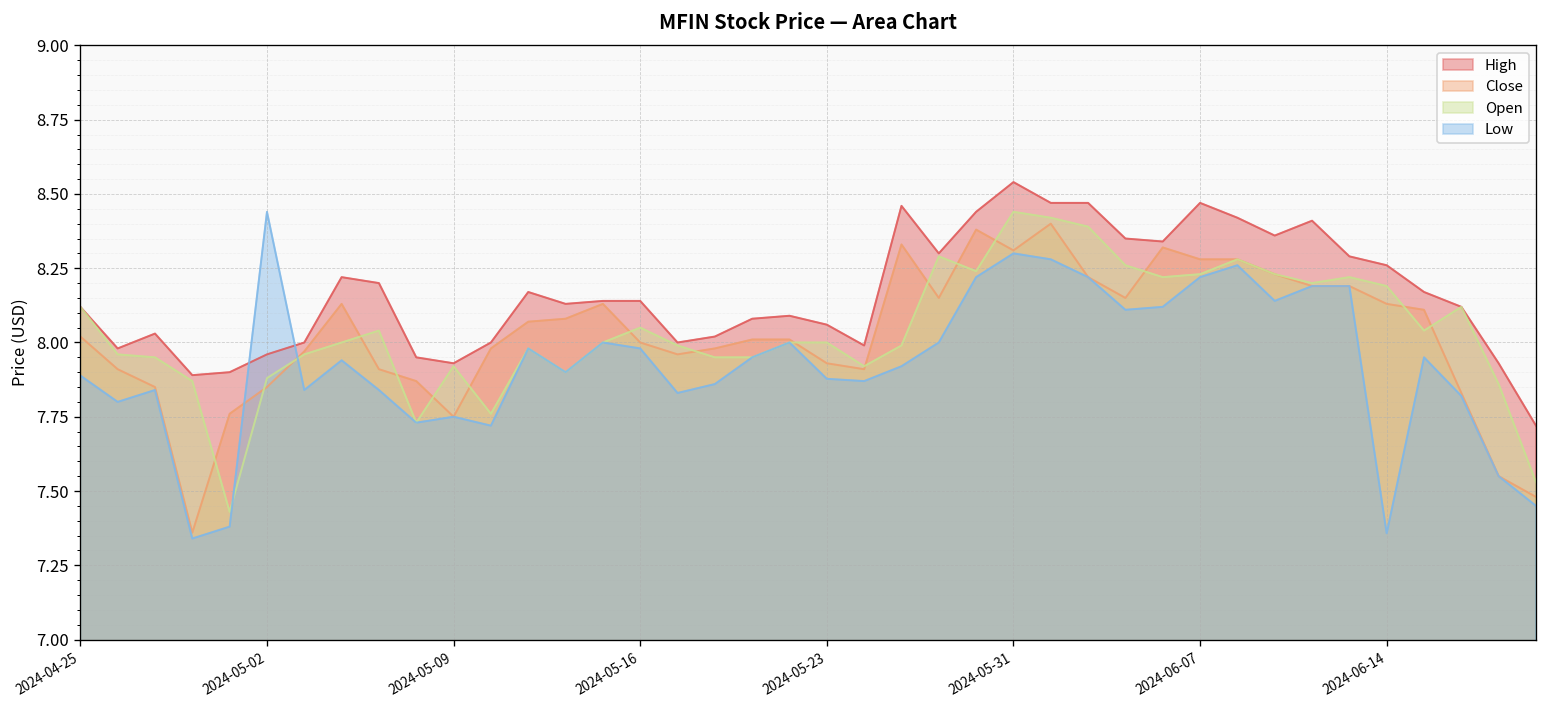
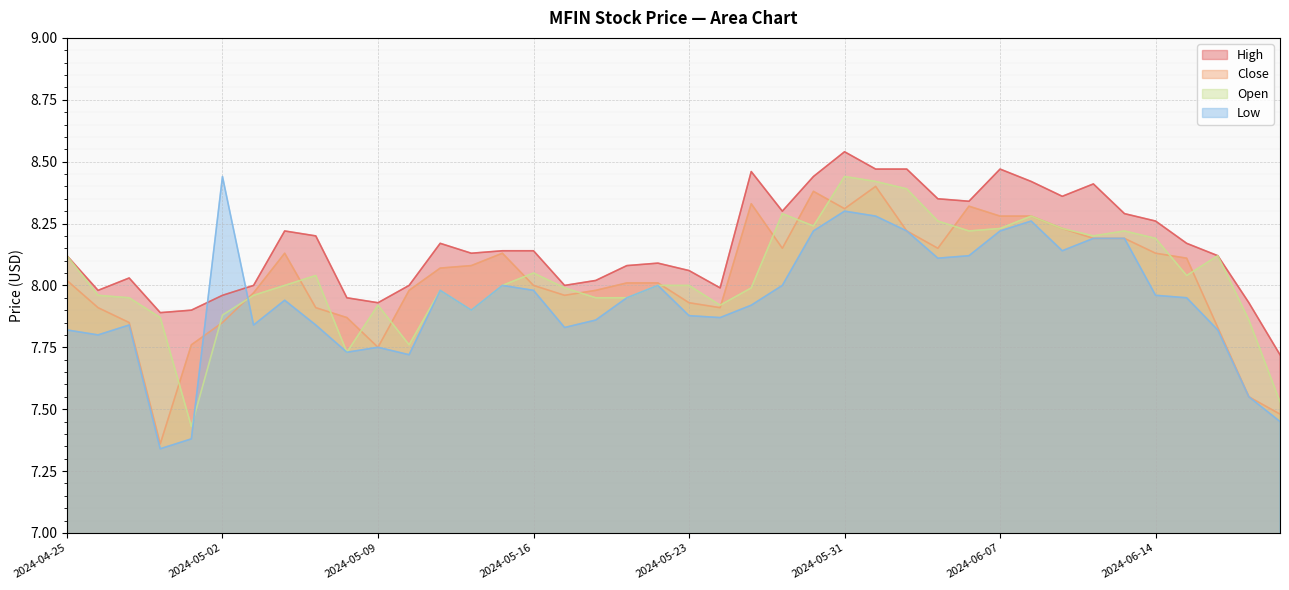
Low, 2024-04-25: 7.89 -> 7.82
Low, 2024-06-14: 7.36 -> 7.96
